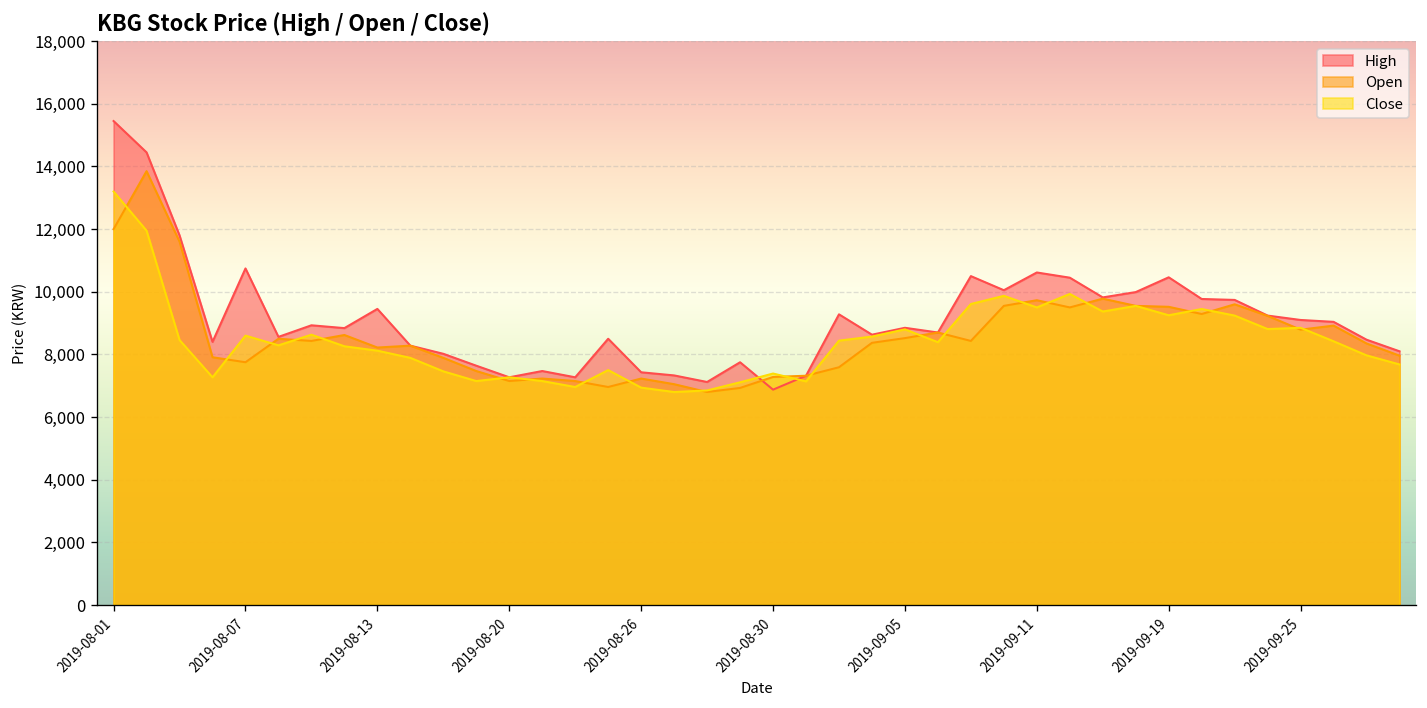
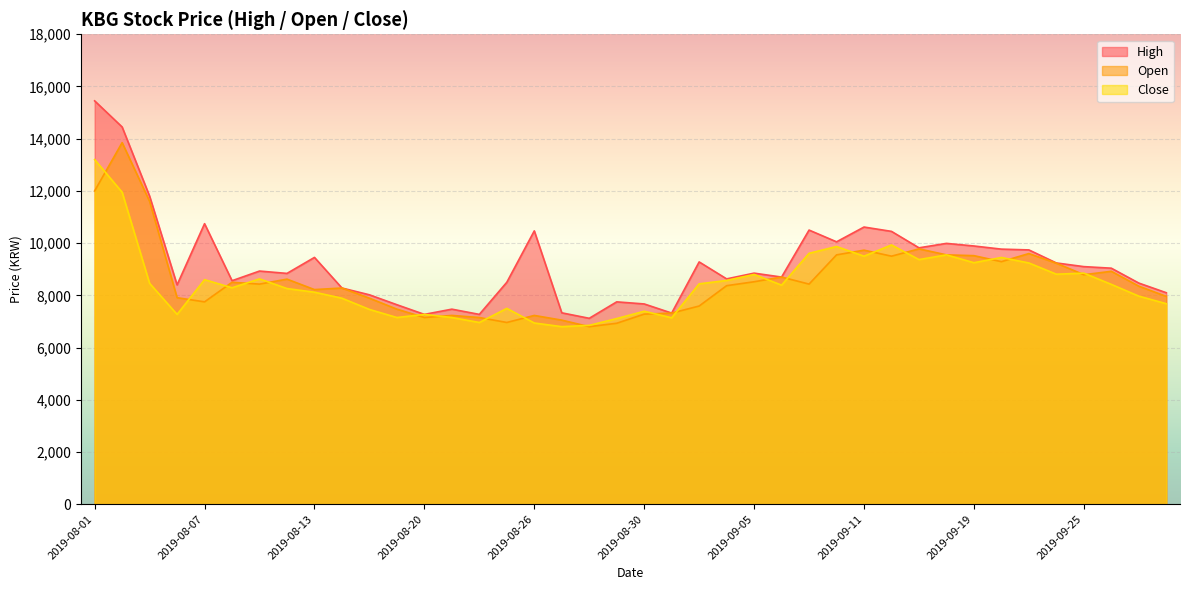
High, 2019-08-26: 7,400 -> 10,500
High, 2019-08-30: 6,900 -> 7,700
High, 2019-09-19: 10,500 -> 9,900
